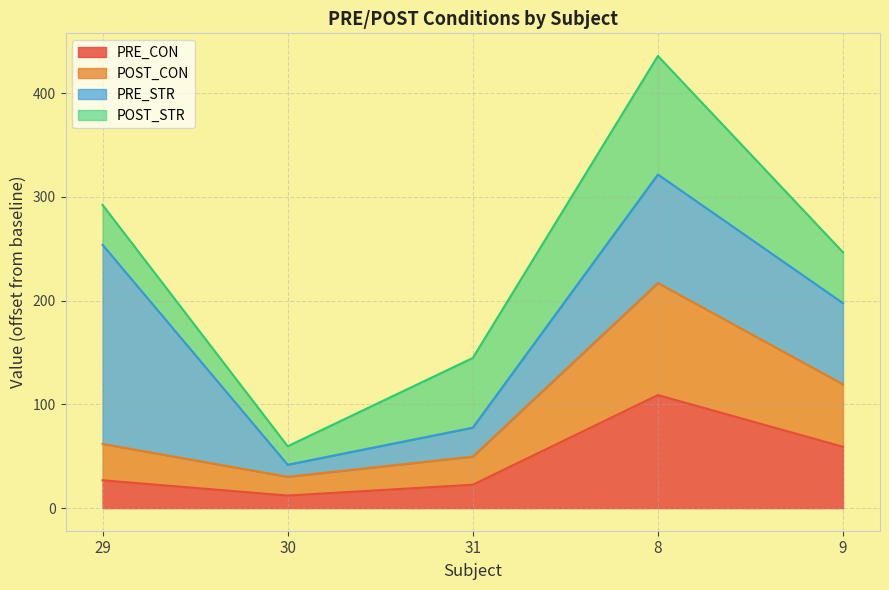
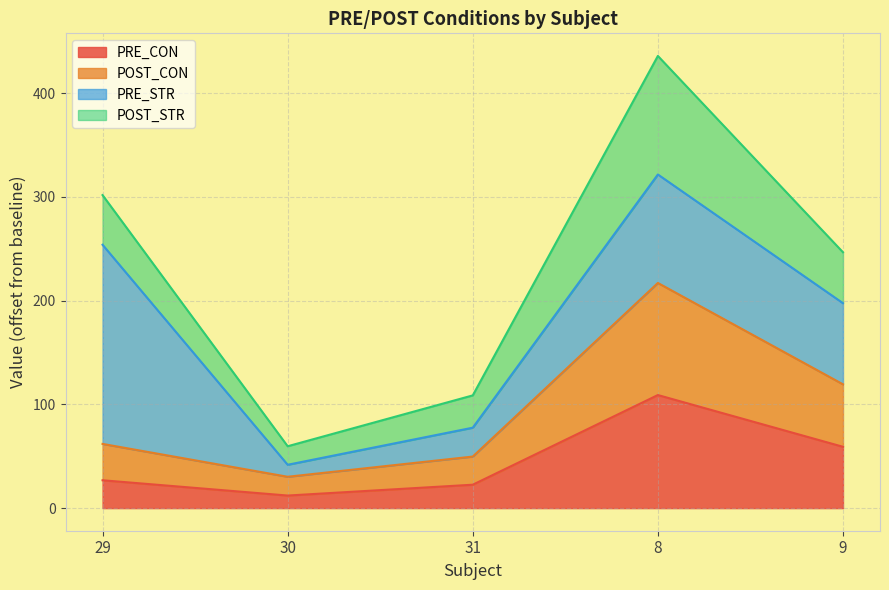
POST_STR, 29: 38 -> 48
POST_STR, 31: 67 -> 31
